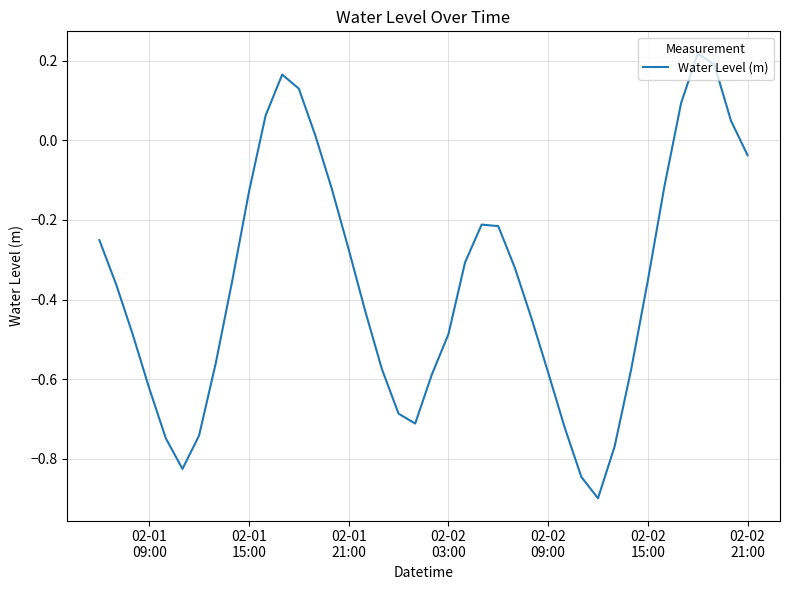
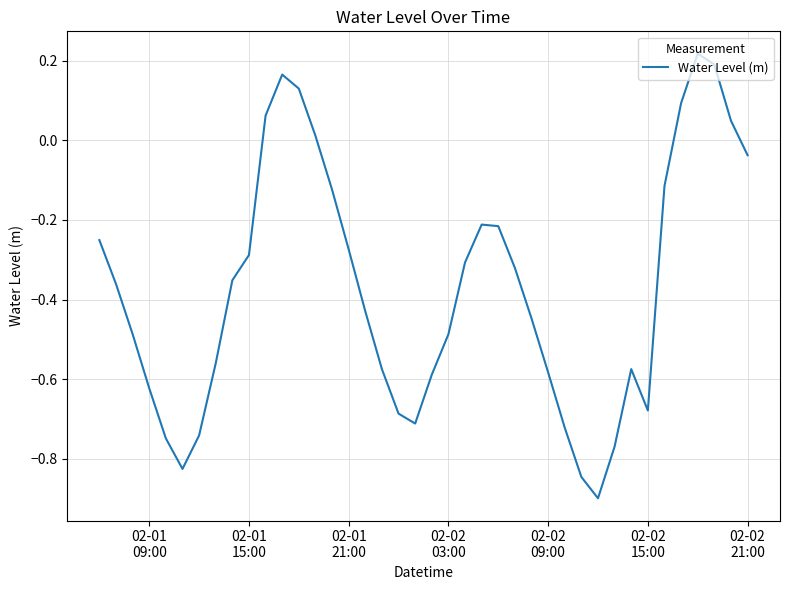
02-01 15:00: -0.13 -> -0.29
02-02 15:00: -0.35 -> -0.68
